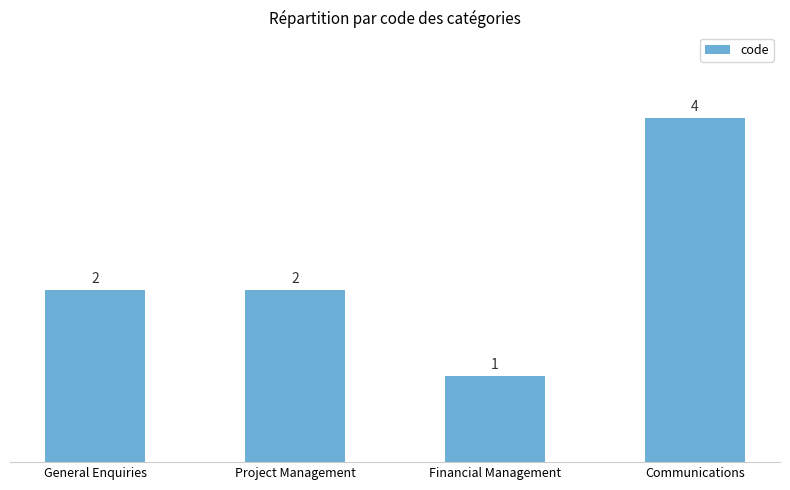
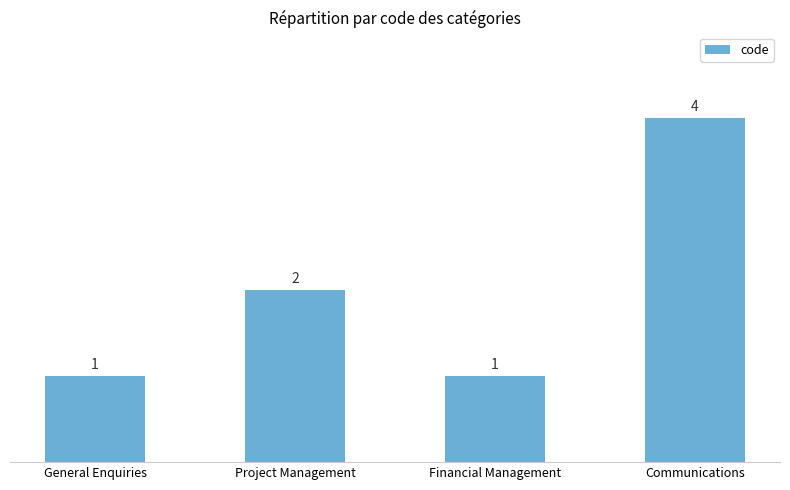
General Enquiries: 2 -> 1
